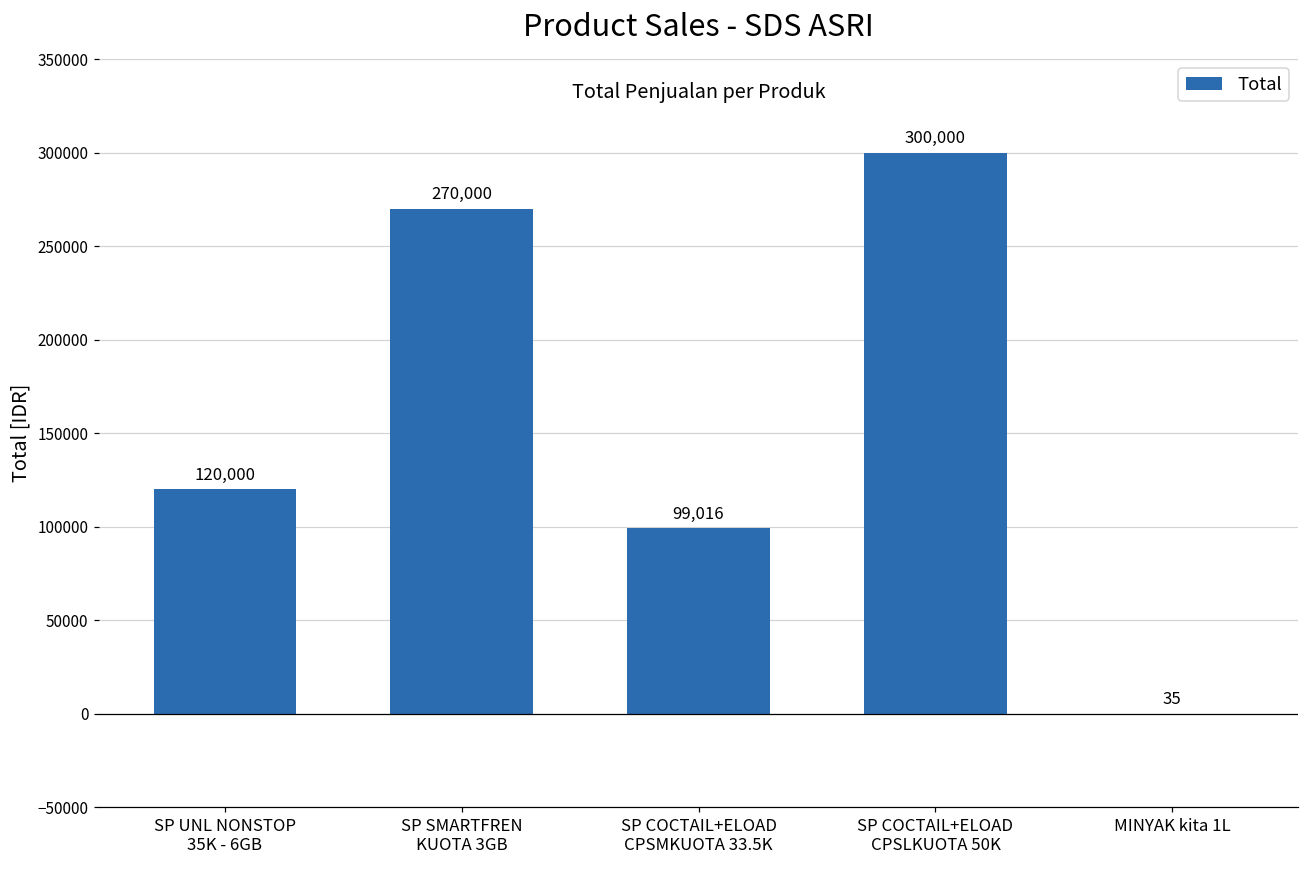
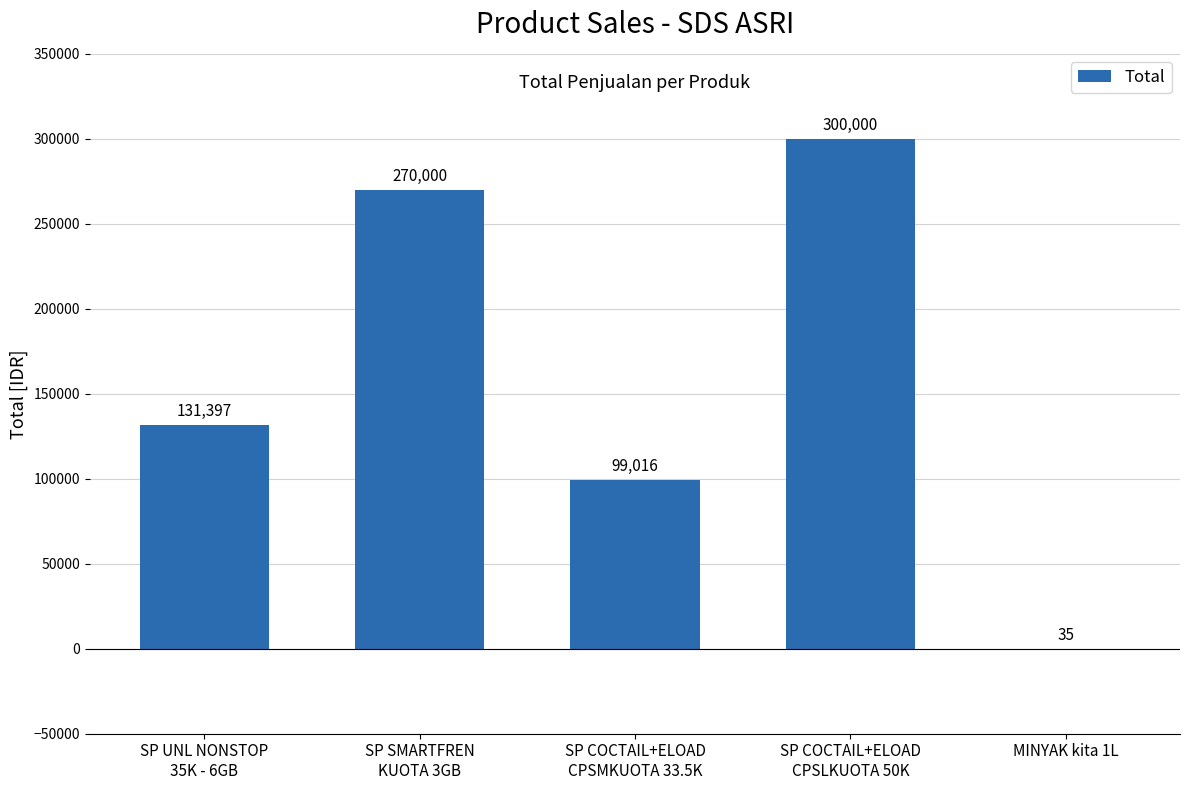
SP UNL NONSTOP 35K - 6GB: 120,000 -> 131,397
